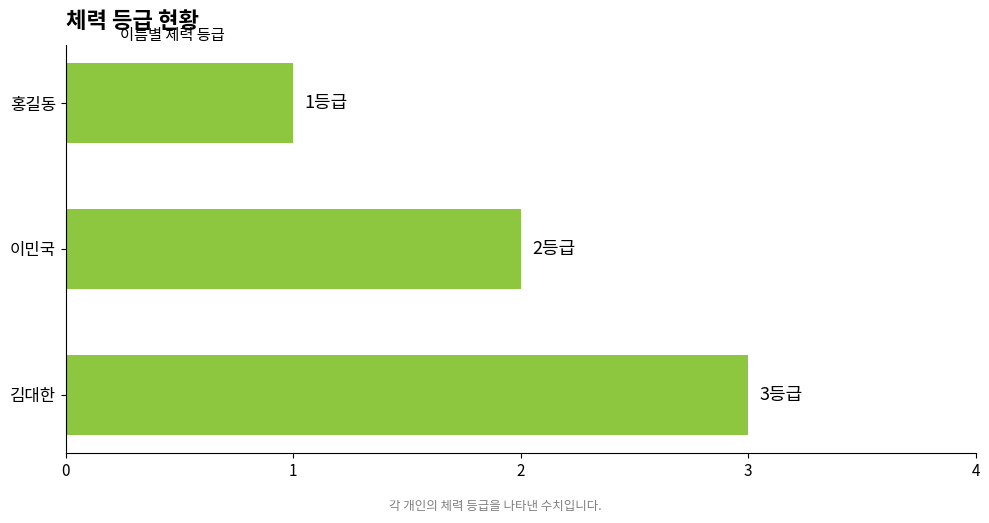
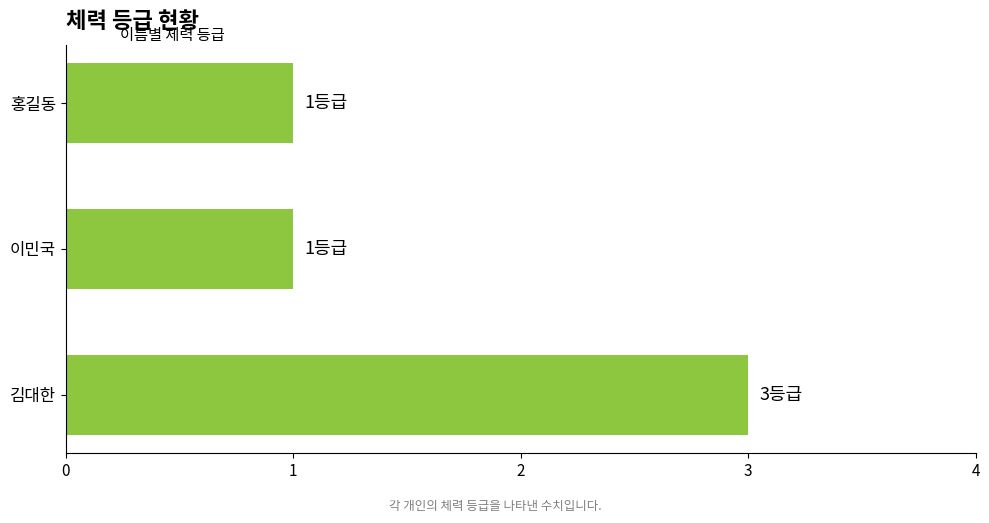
이민국: 2 -> 1
